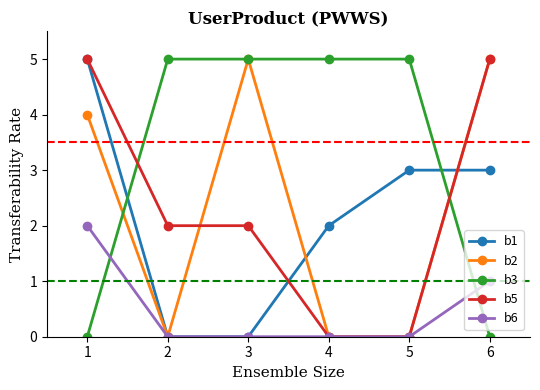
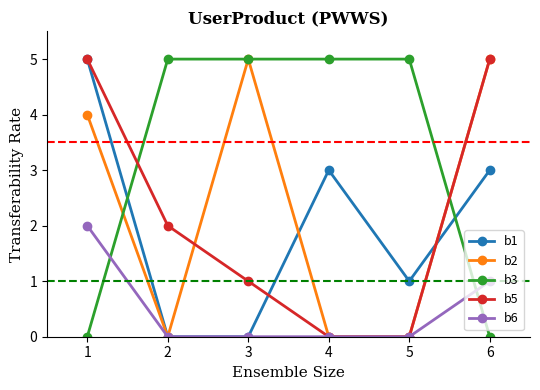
b5, 3: 2 -> 1
b1, 4: 2 -> 3
b1, 5: 3 -> 1
